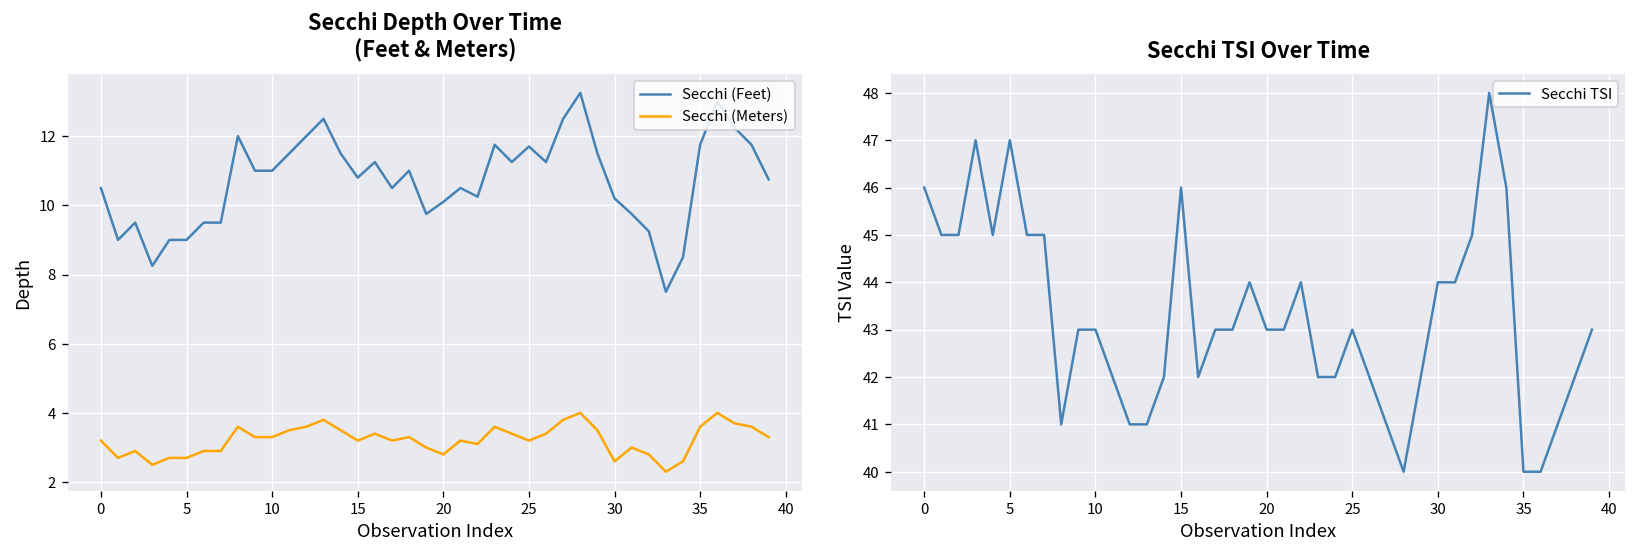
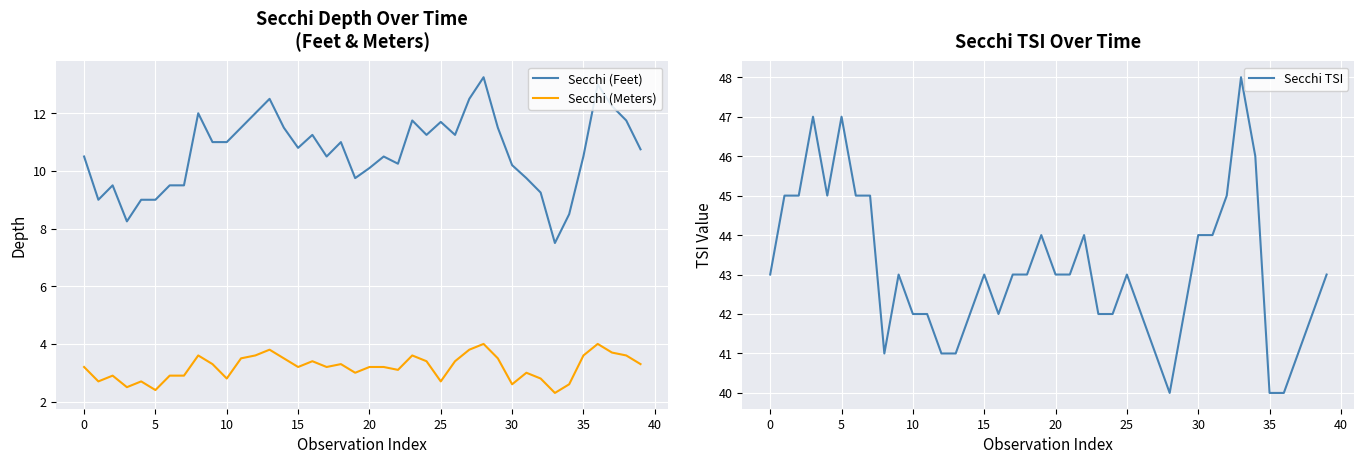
Secchi Depth Over Time (Feet & Meters), Secchi (Meters), 5: 2.7 -> 2.4
Secchi Depth Over Time (Feet & Meters), Secchi (Meters), 10: 3.3 -> 2.8
Secchi Depth Over Time (Feet & Meters), Secchi (Meters), 20: 2.8 -> 3.2
Secchi Depth Over Time (Feet & Meters), Secchi (Meters), 25: 3.2 -> 2.7
Secchi Depth Over Time (Feet & Meters), Secchi (Feet), 35: 11.8 -> 10.5
Secchi TSI Over Time, 0: 46 -> 43
Secchi TSI Over Time, 10: 43 -> 42
Secchi TSI Over Time, 15: 46 -> 43
